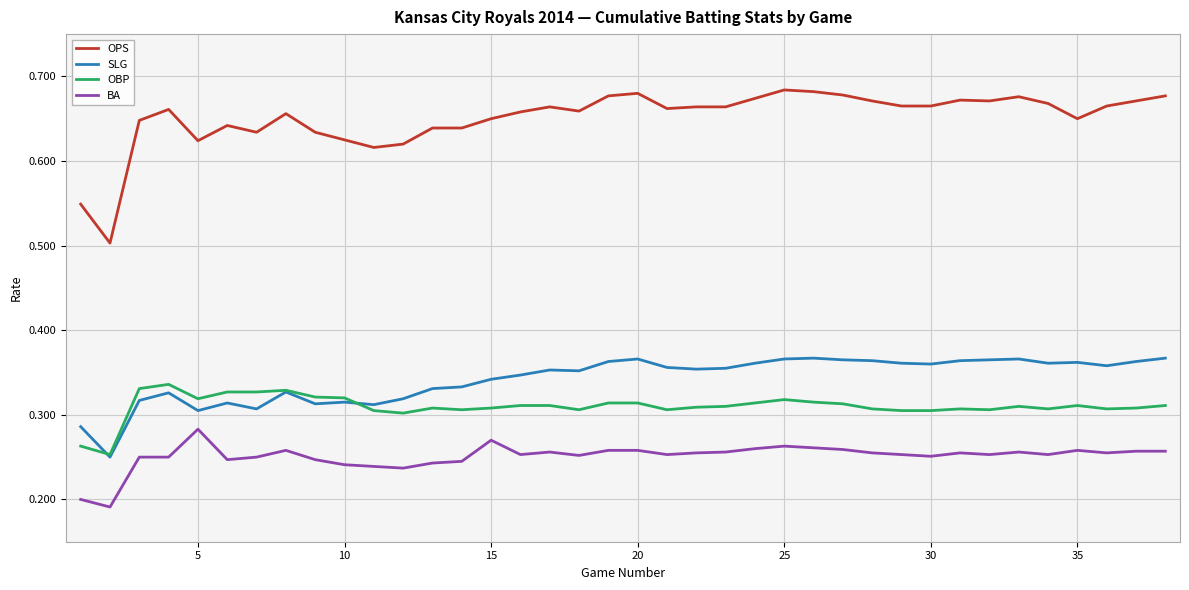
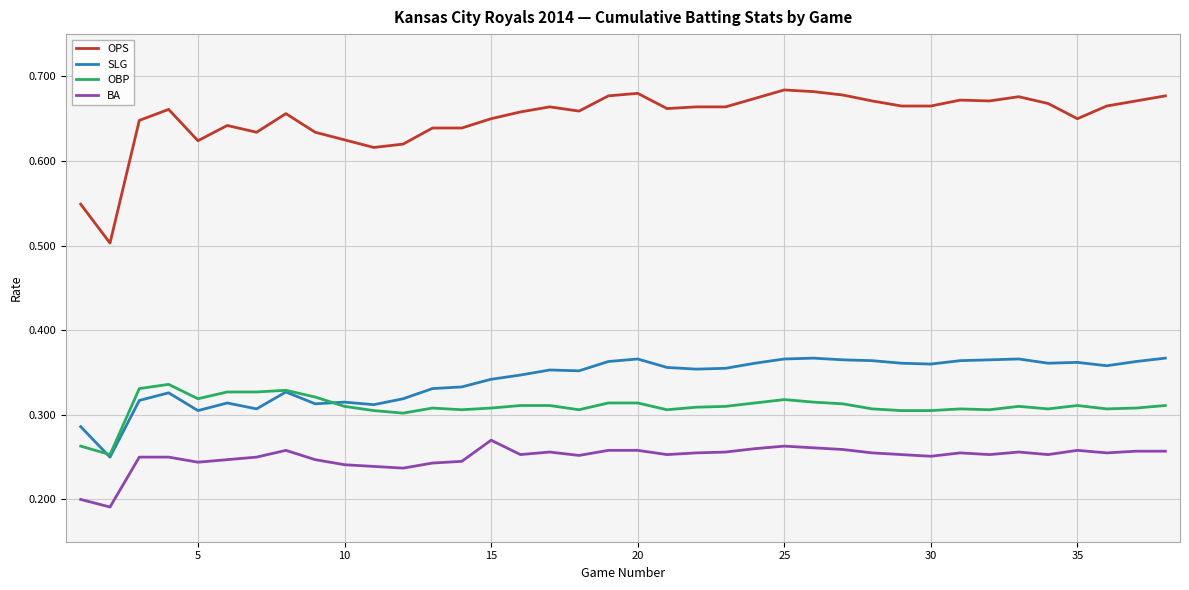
BA, 5: 0.28 -> 0.24
OBP, 10: 0.32 -> 0.31
